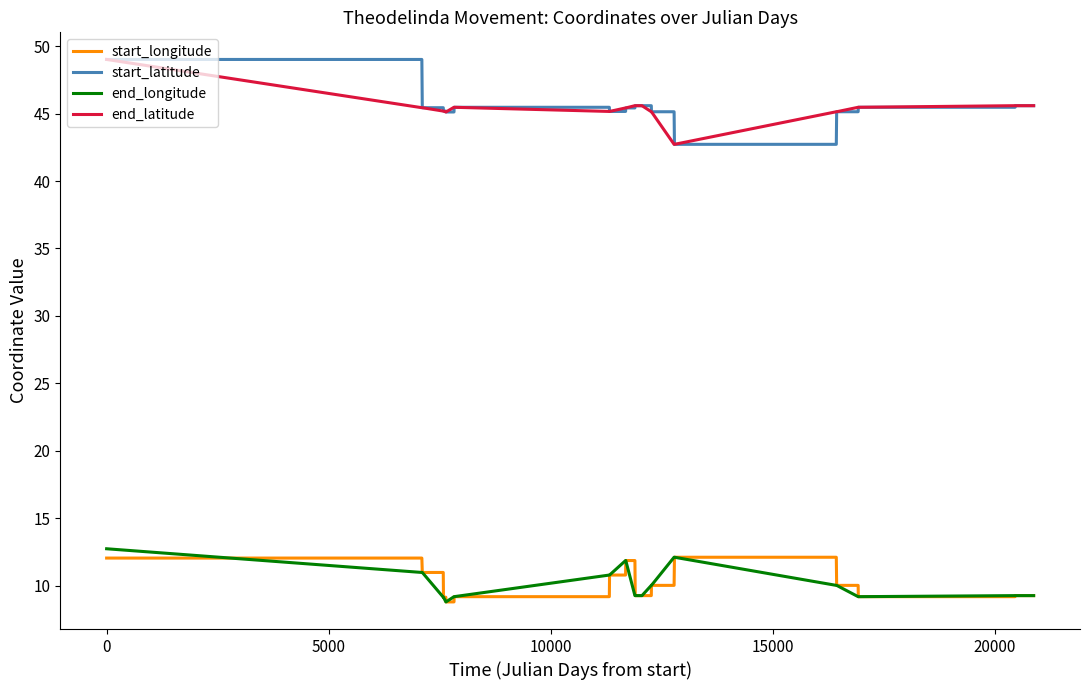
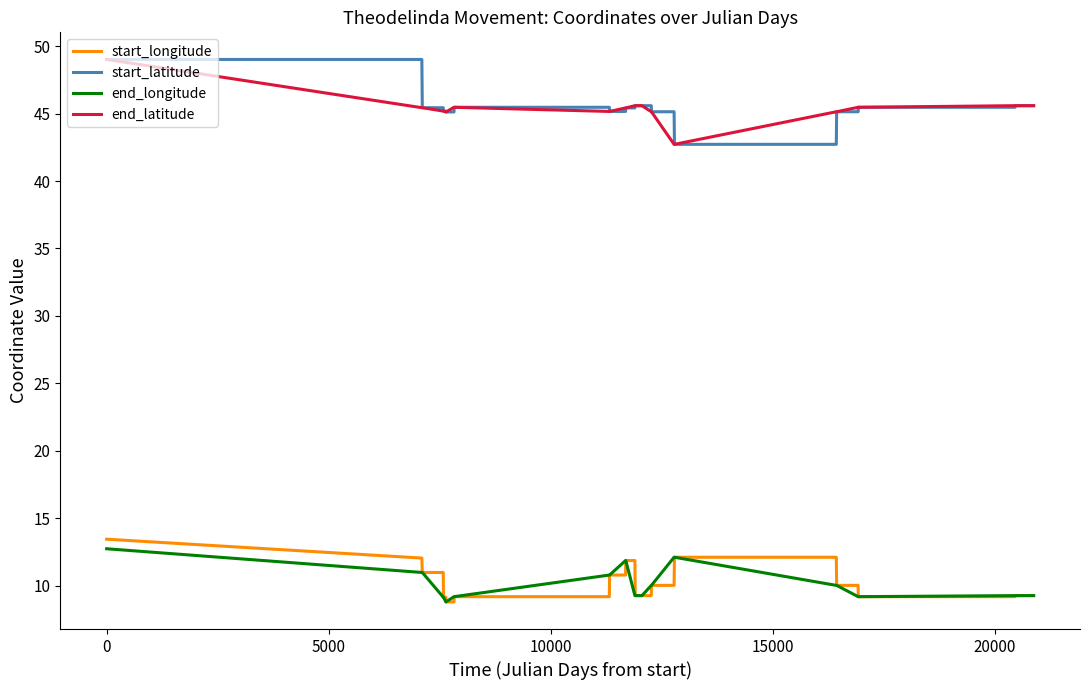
start_longitude, 0: 12.1 -> 13.5
